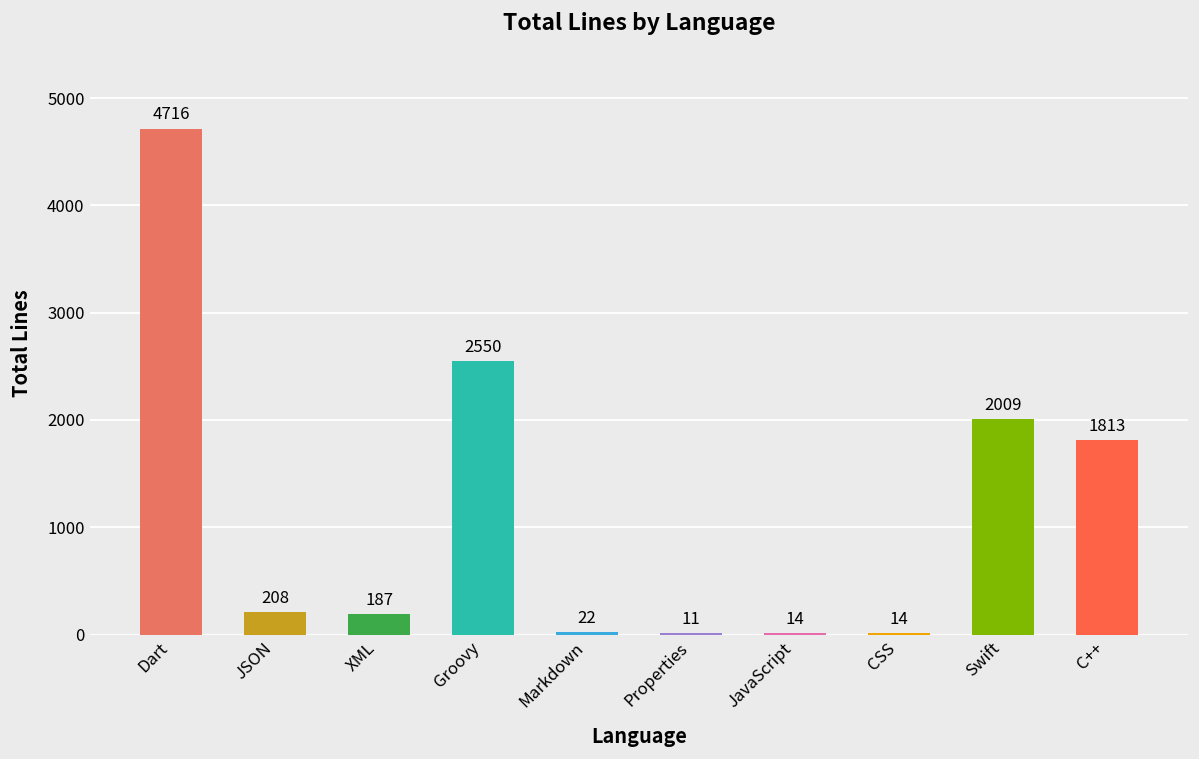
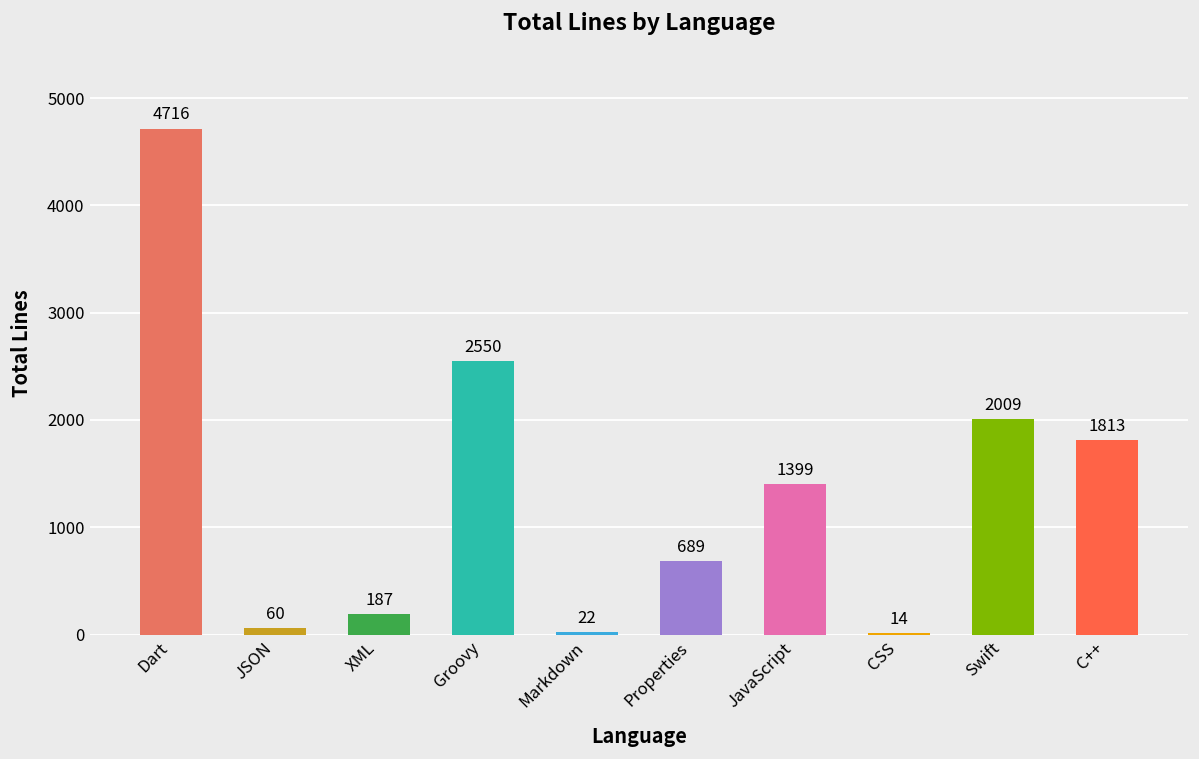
JSON: 208 -> 60
Properties: 11 -> 689
JavaScript: 14 -> 1399
